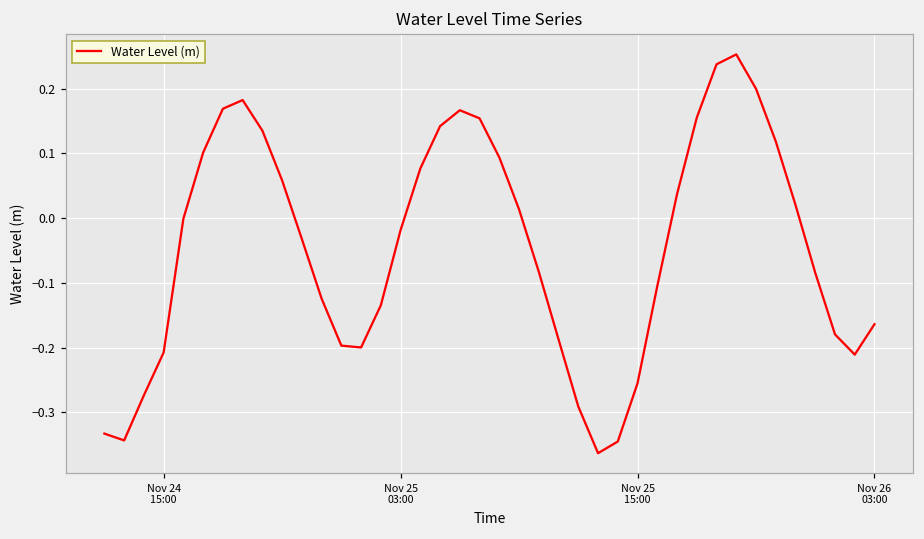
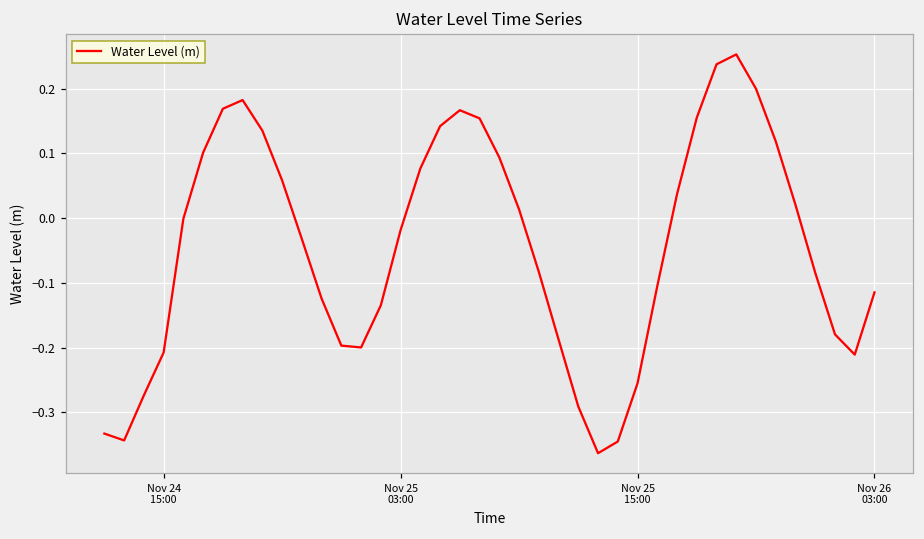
Nov 26 03:00: -0.16 -> -0.11
